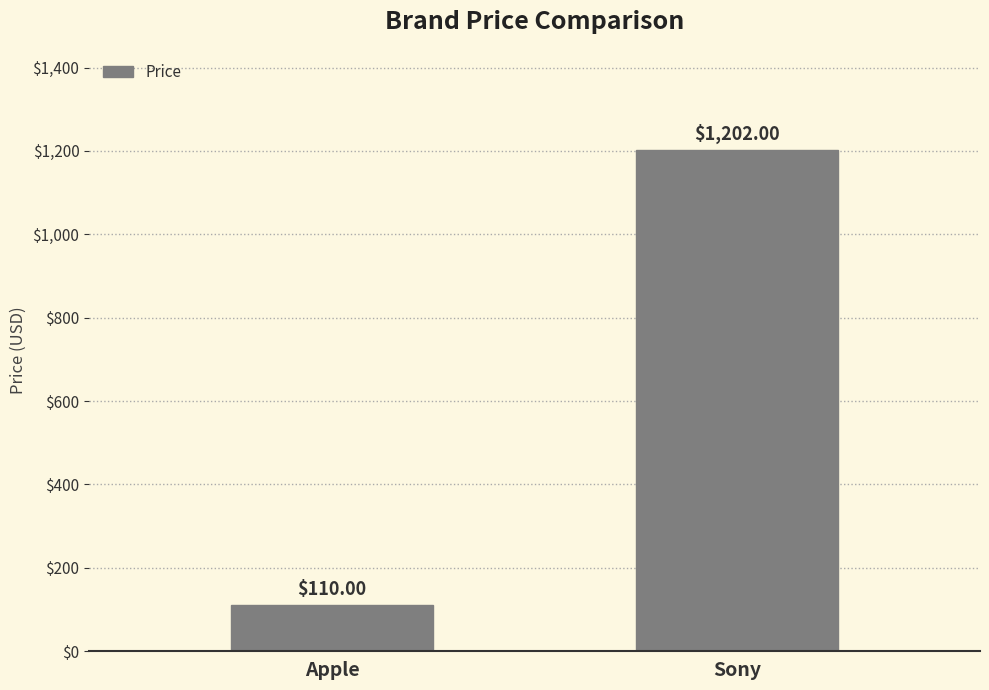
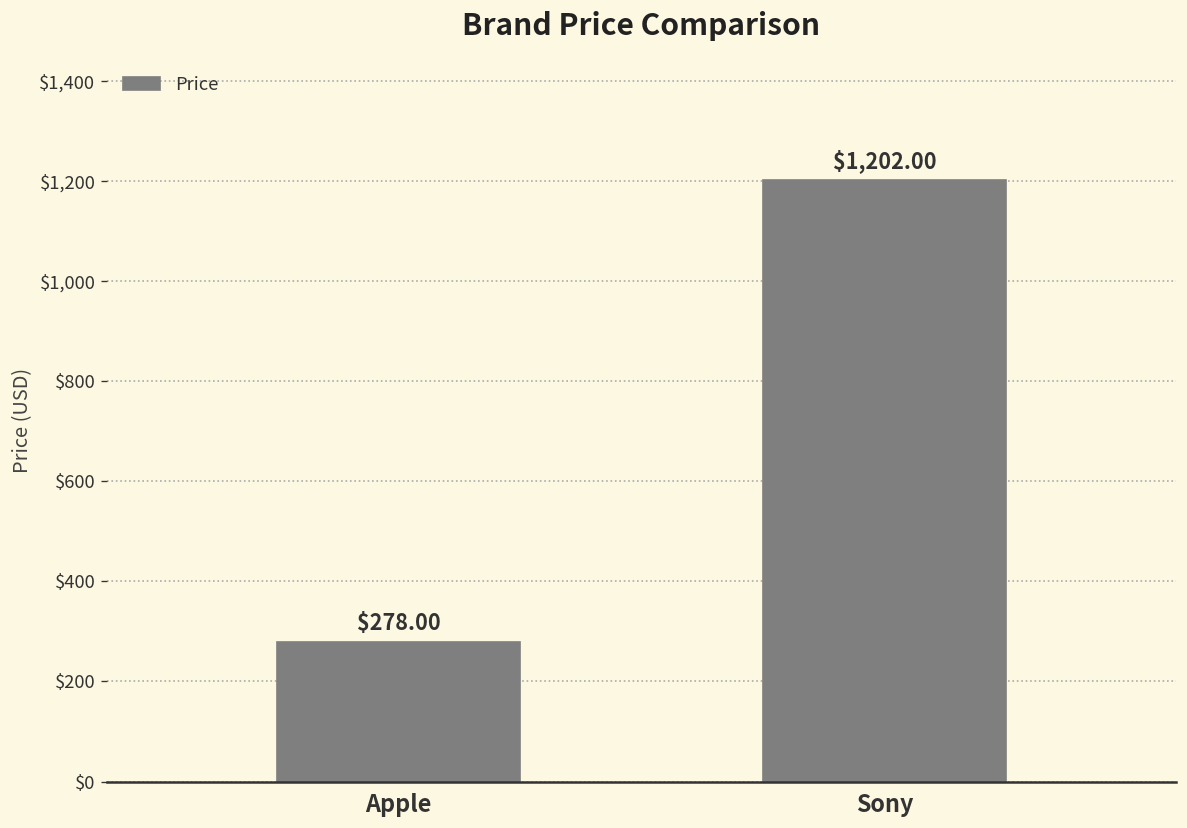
Apple: $110.00 -> $278.00
